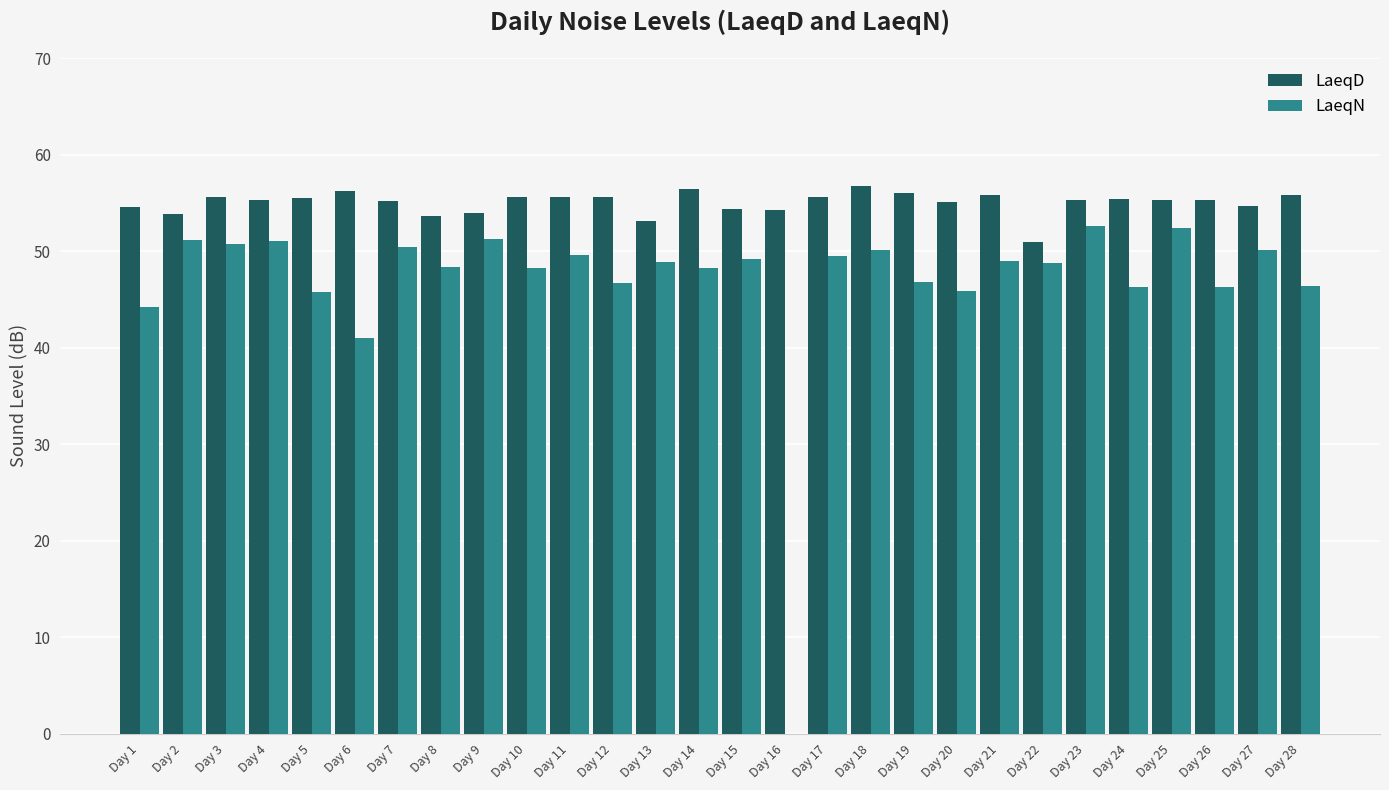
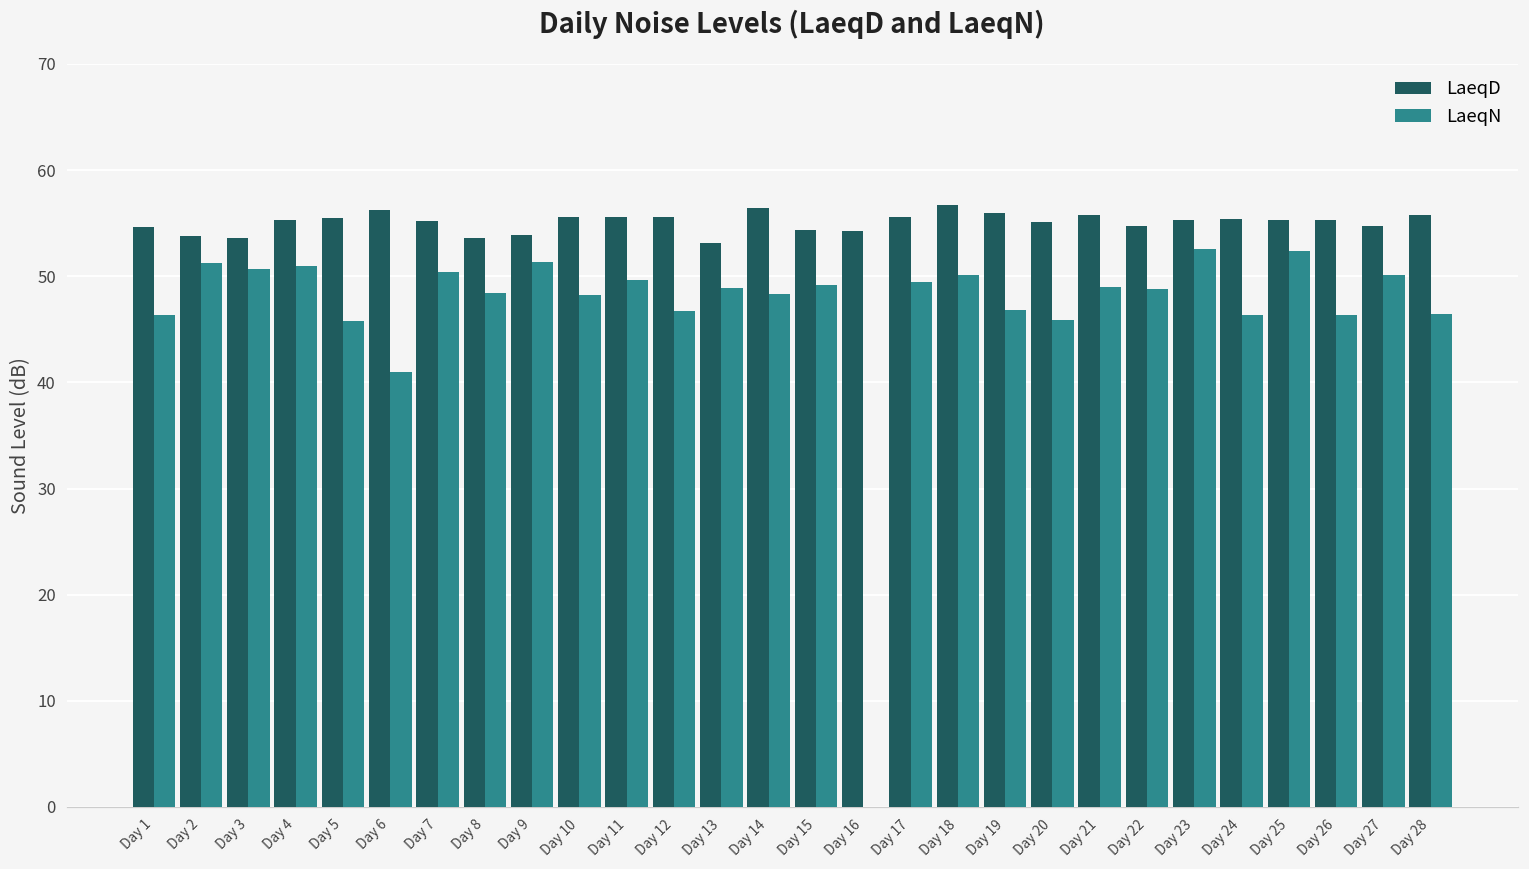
LaeqN, Day 1: 44 -> 46
LaeqD, Day 3: 56 -> 54
LaeqD, Day 22: 51 -> 55
